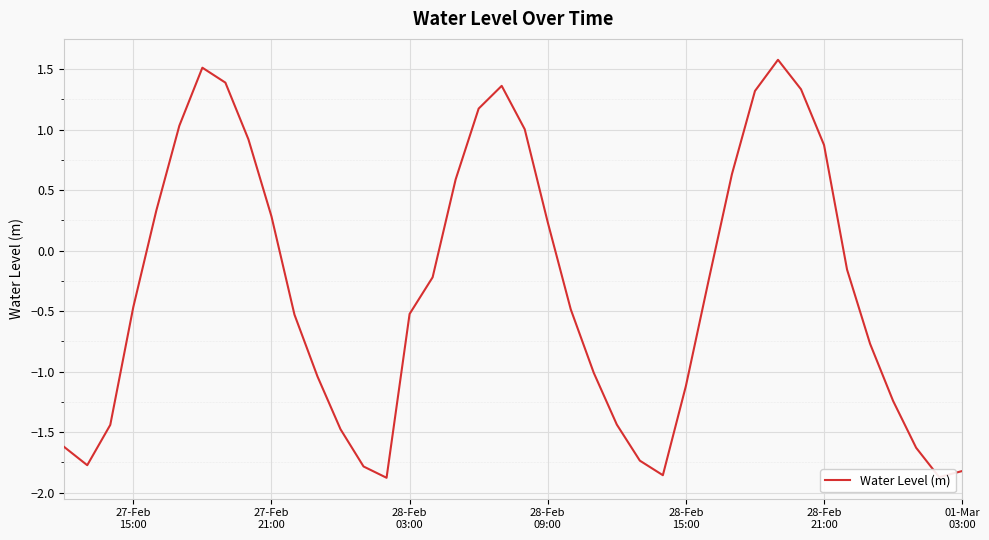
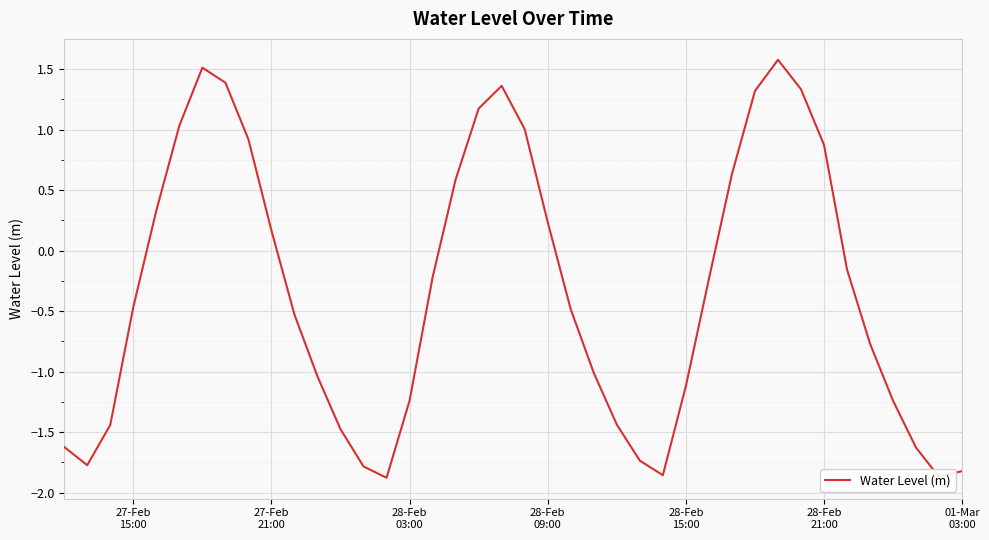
27-Feb 21:00: 0.28 -> 0.17
28-Feb 03:00: -0.52 -> -1.24
